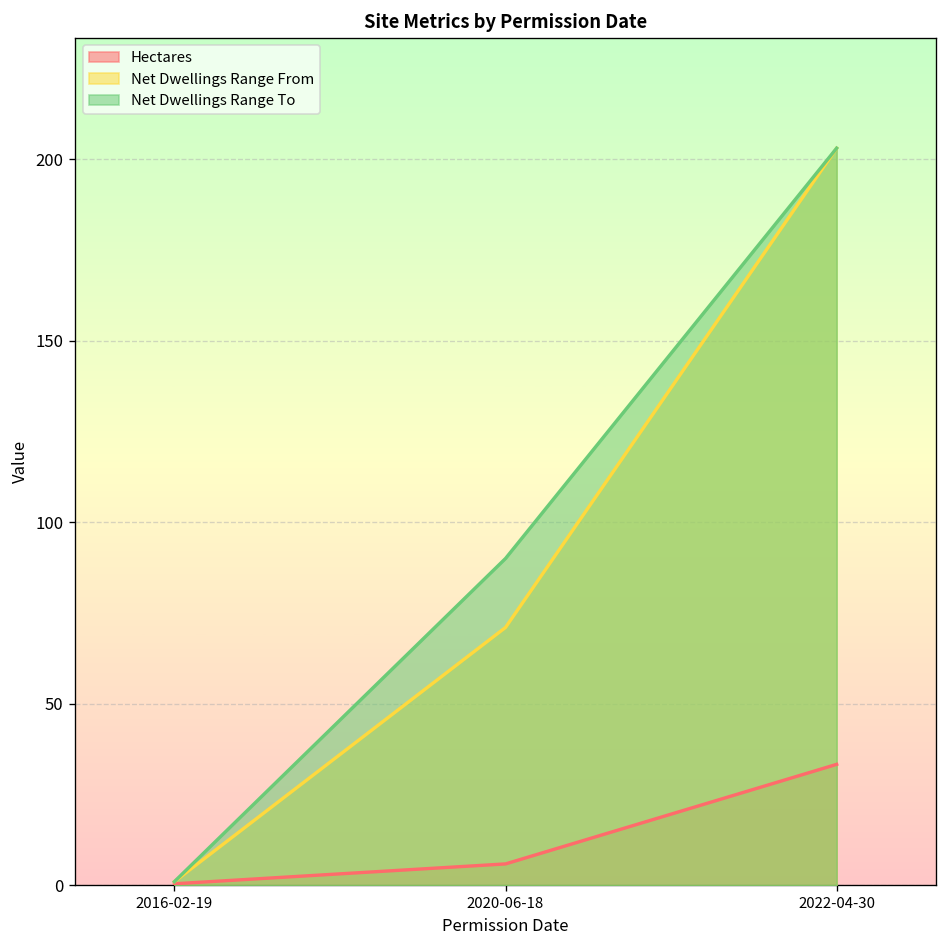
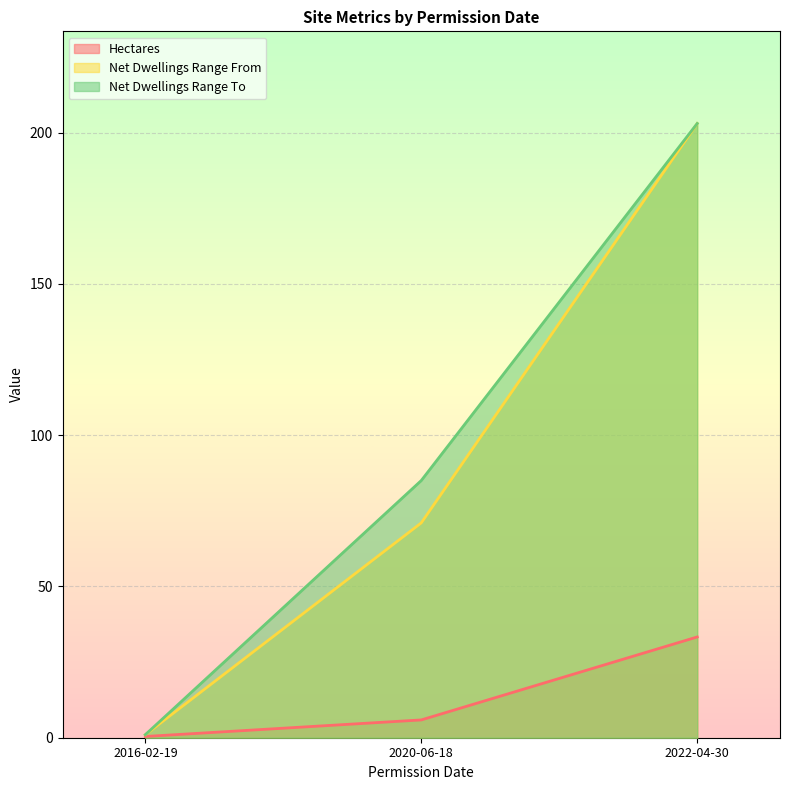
Net Dwellings Range To, 2020-06-18: 90 -> 85
